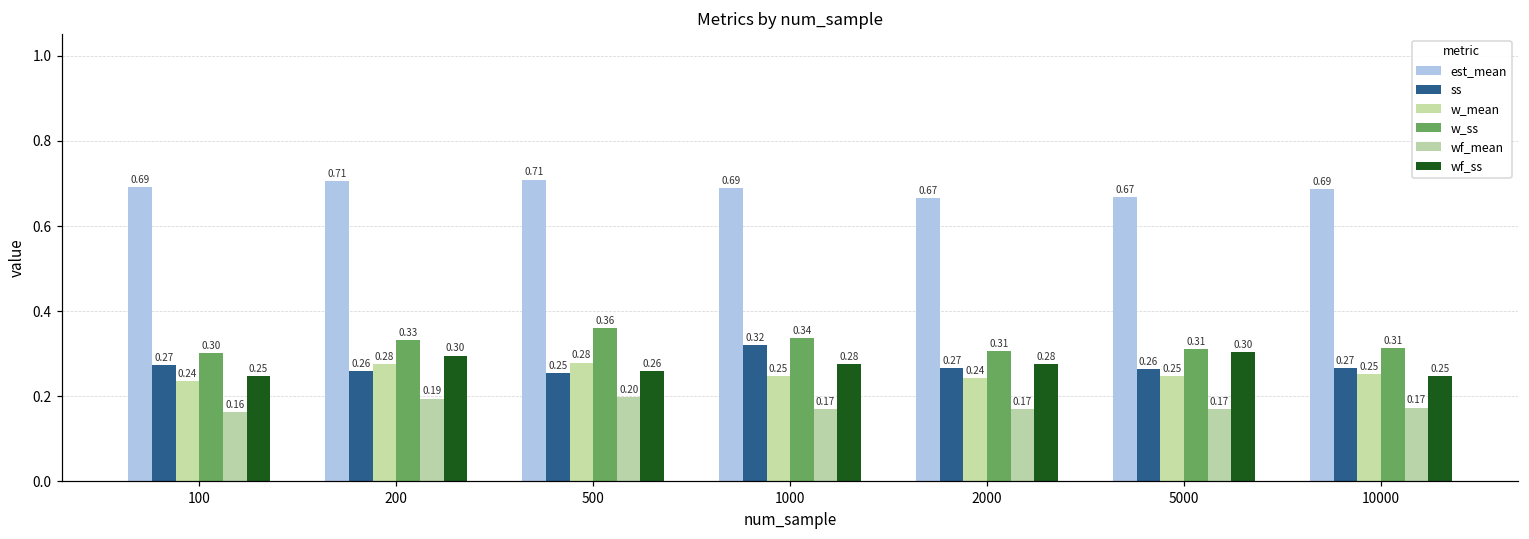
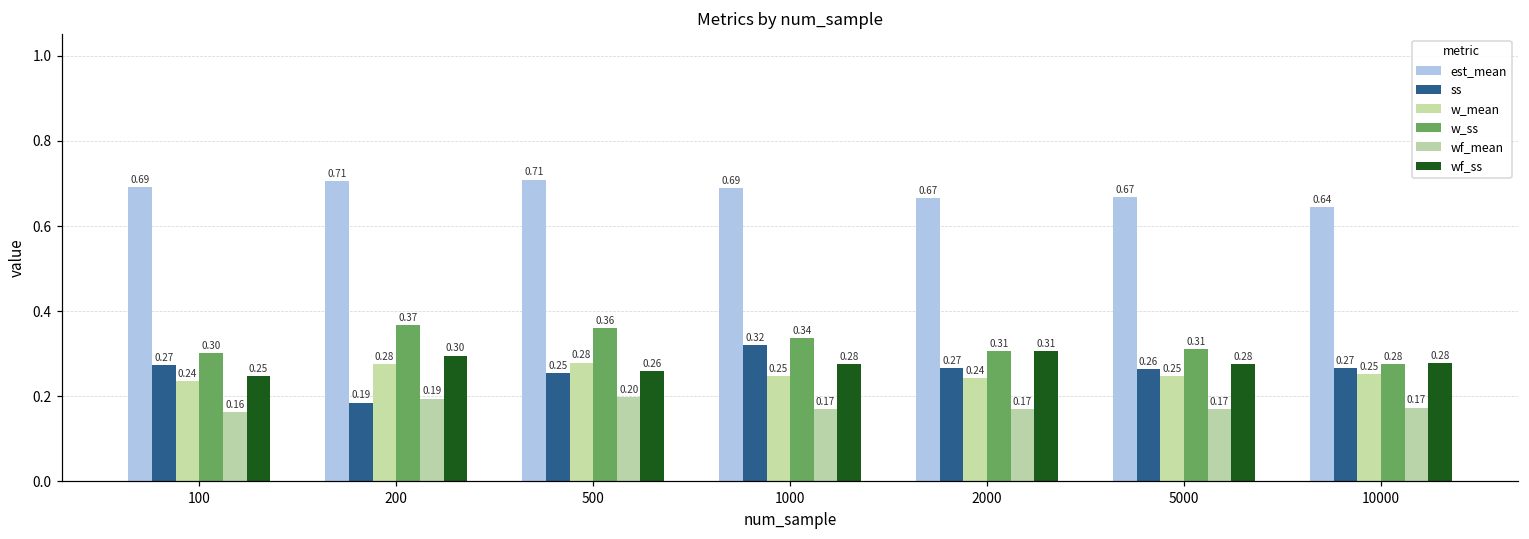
ss, 200: 0.26 -> 0.19
w_ss, 200: 0.33 -> 0.37
wf_ss, 2000: 0.28 -> 0.31
wf_ss, 5000: 0.30 -> 0.28
est_mean, 10000: 0.69 -> 0.64
w_ss, 10000: 0.31 -> 0.28
wf_ss, 10000: 0.25 -> 0.28
